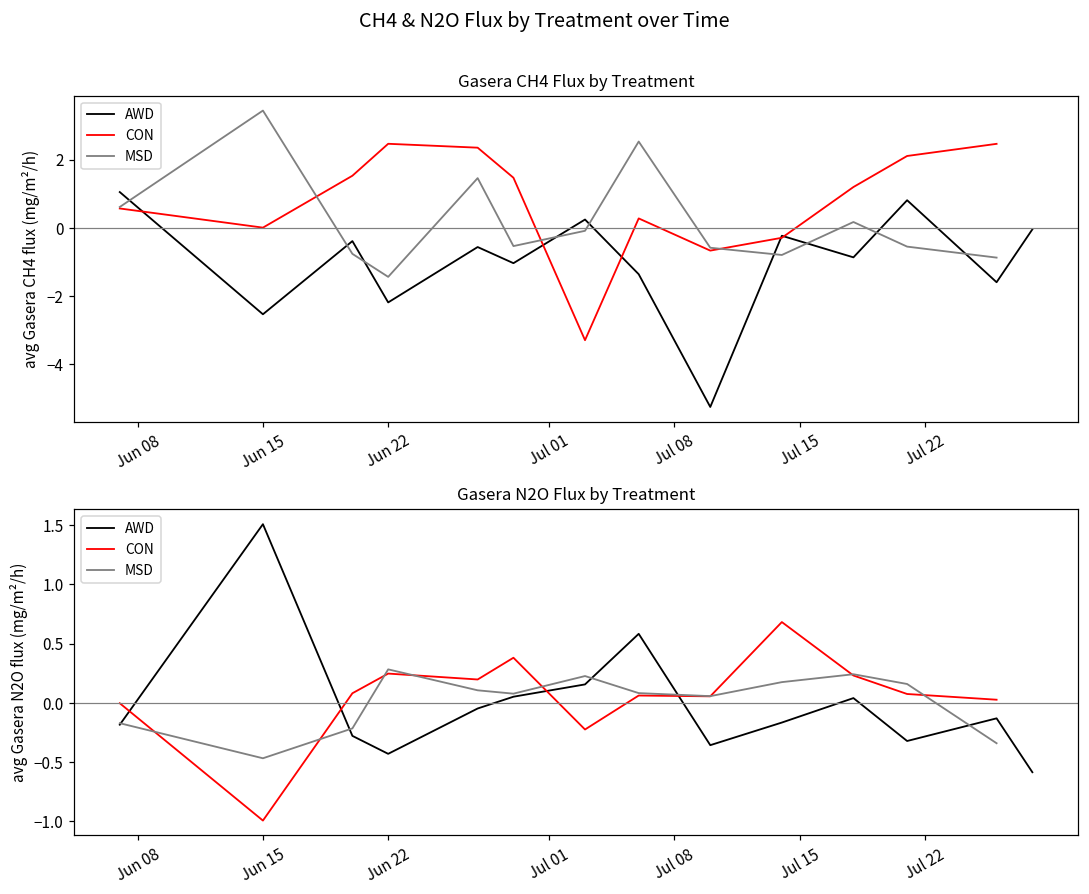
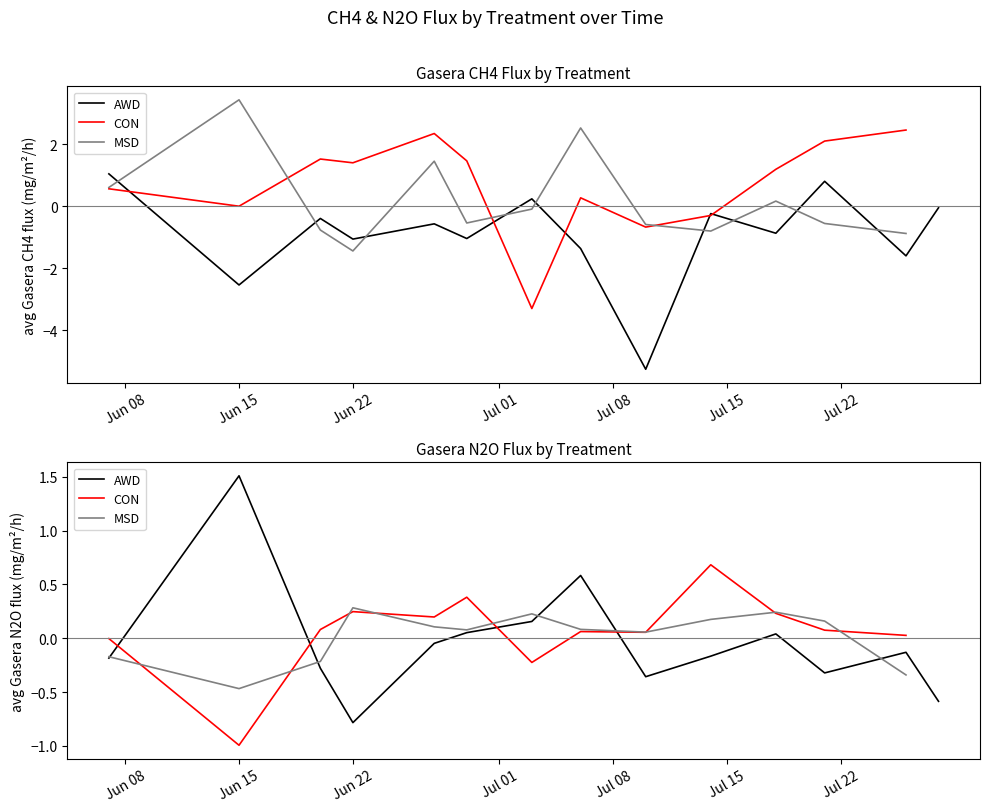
Gasera CH4 Flux by Treatment, AWD, Jun 22: -2.2 -> -1.1
Gasera CH4 Flux by Treatment, CON, Jun 22: 2.5 -> 1.4
Gasera N2O Flux by Treatment, AWD, Jun 22: -0.43 -> -0.78
